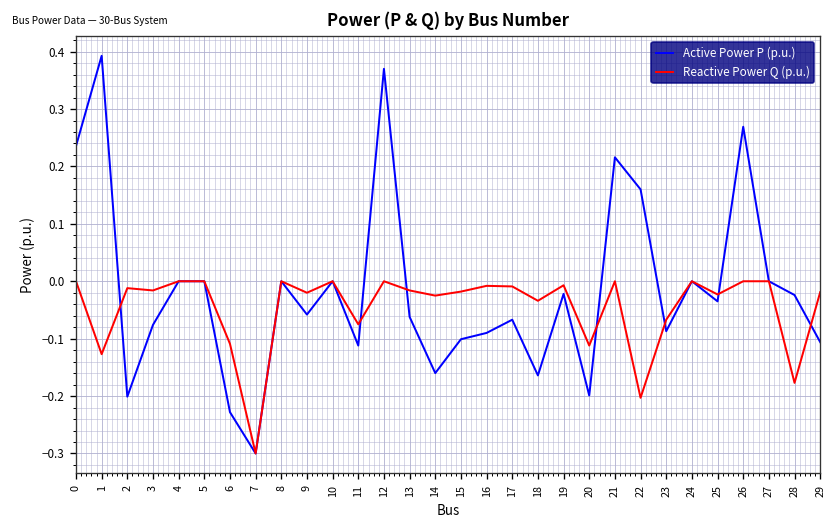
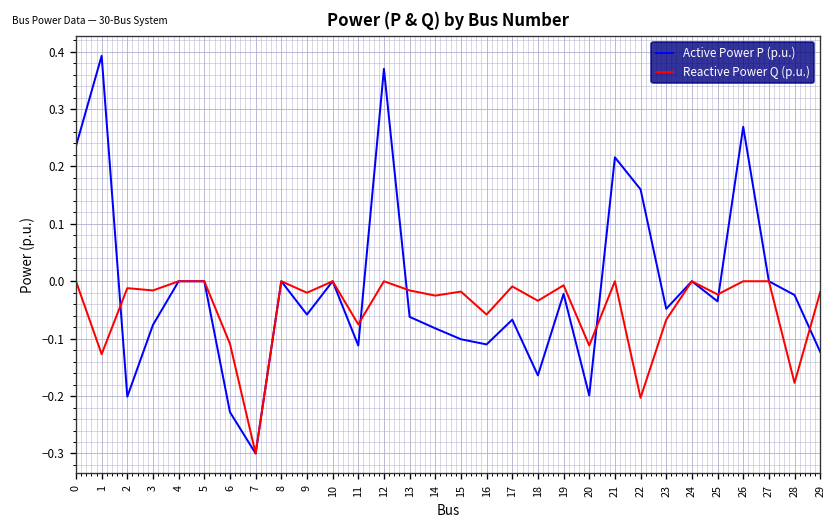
Active Power P (p.u.), 14: -0.16 -> -0.08
Active Power P (p.u.), 16: -0.09 -> -0.11
Reactive Power Q (p.u.), 16: -0.01 -> -0.06
Active Power P (p.u.), 23: -0.09 -> -0.05
Active Power P (p.u.), 29: -0.11 -> -0.12
